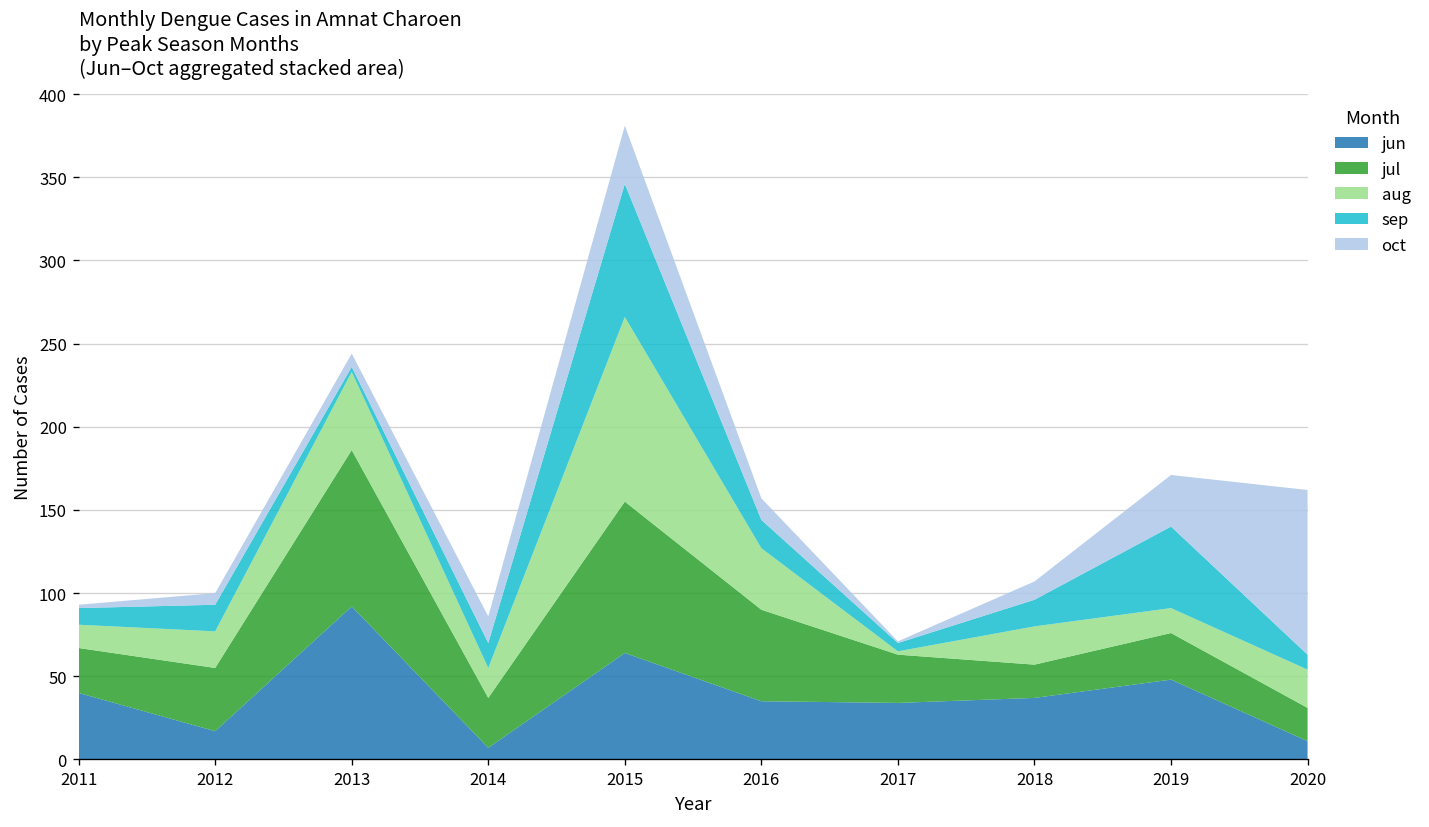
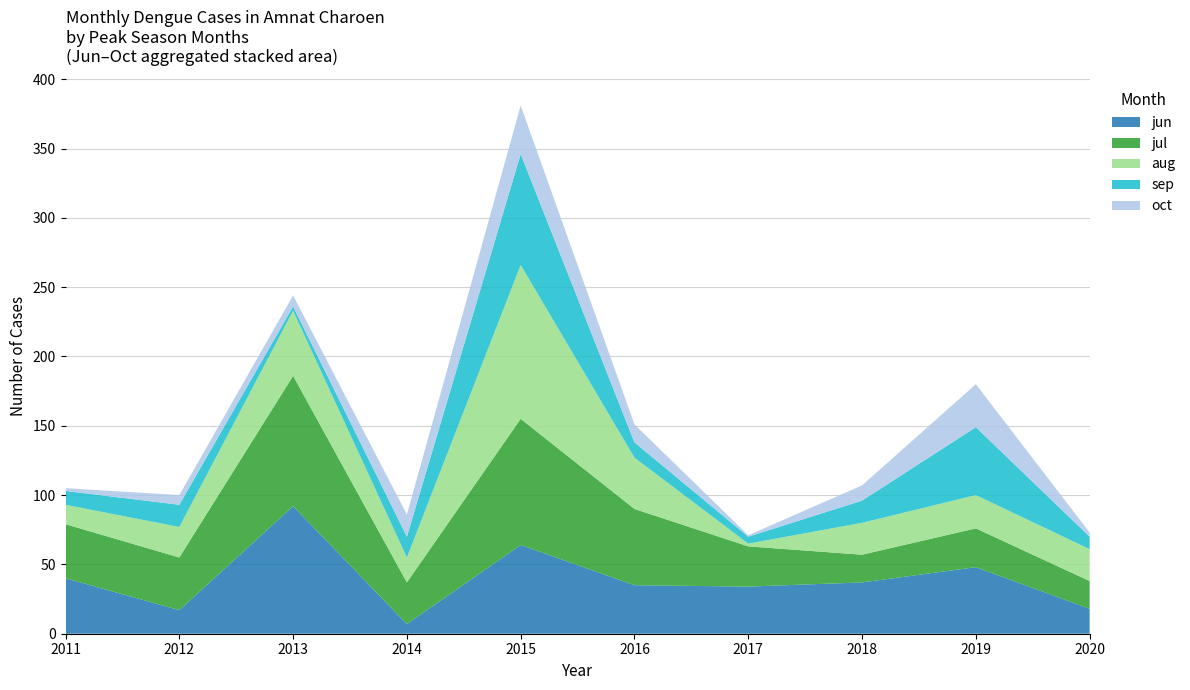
jul, 2011: 27 -> 39
sep, 2016: 17 -> 11
aug, 2019: 15 -> 24
jun, 2020: 11 -> 18
oct, 2020: 99 -> 3
